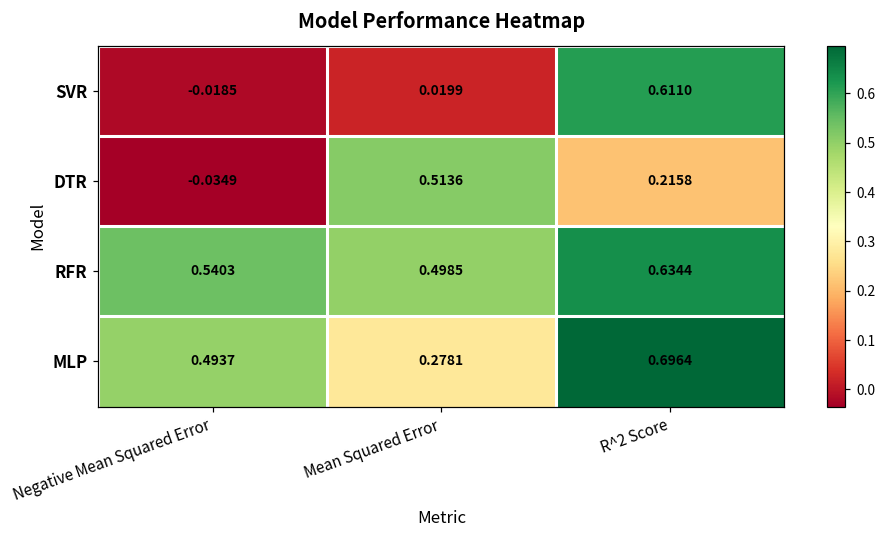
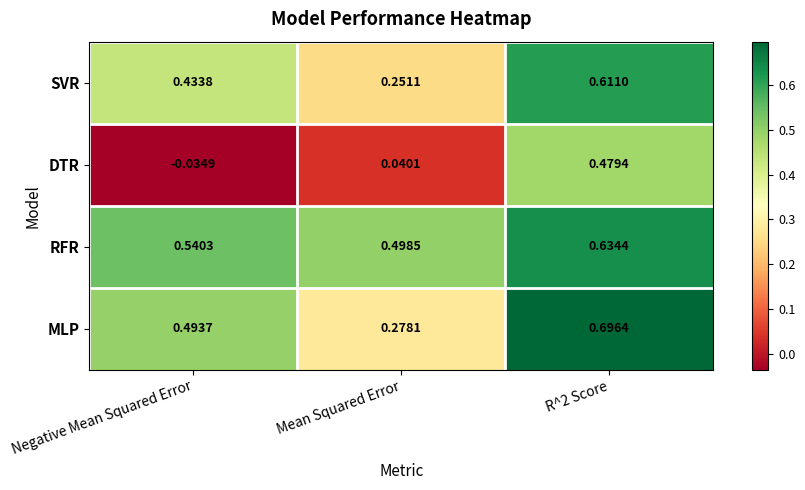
SVR, Negative Mean Squared Error: -0.0185 -> 0.4338
SVR, Mean Squared Error: 0.0199 -> 0.2511
DTR, Mean Squared Error: 0.5136 -> 0.0401
DTR, R^2 Score: 0.2158 -> 0.4794
